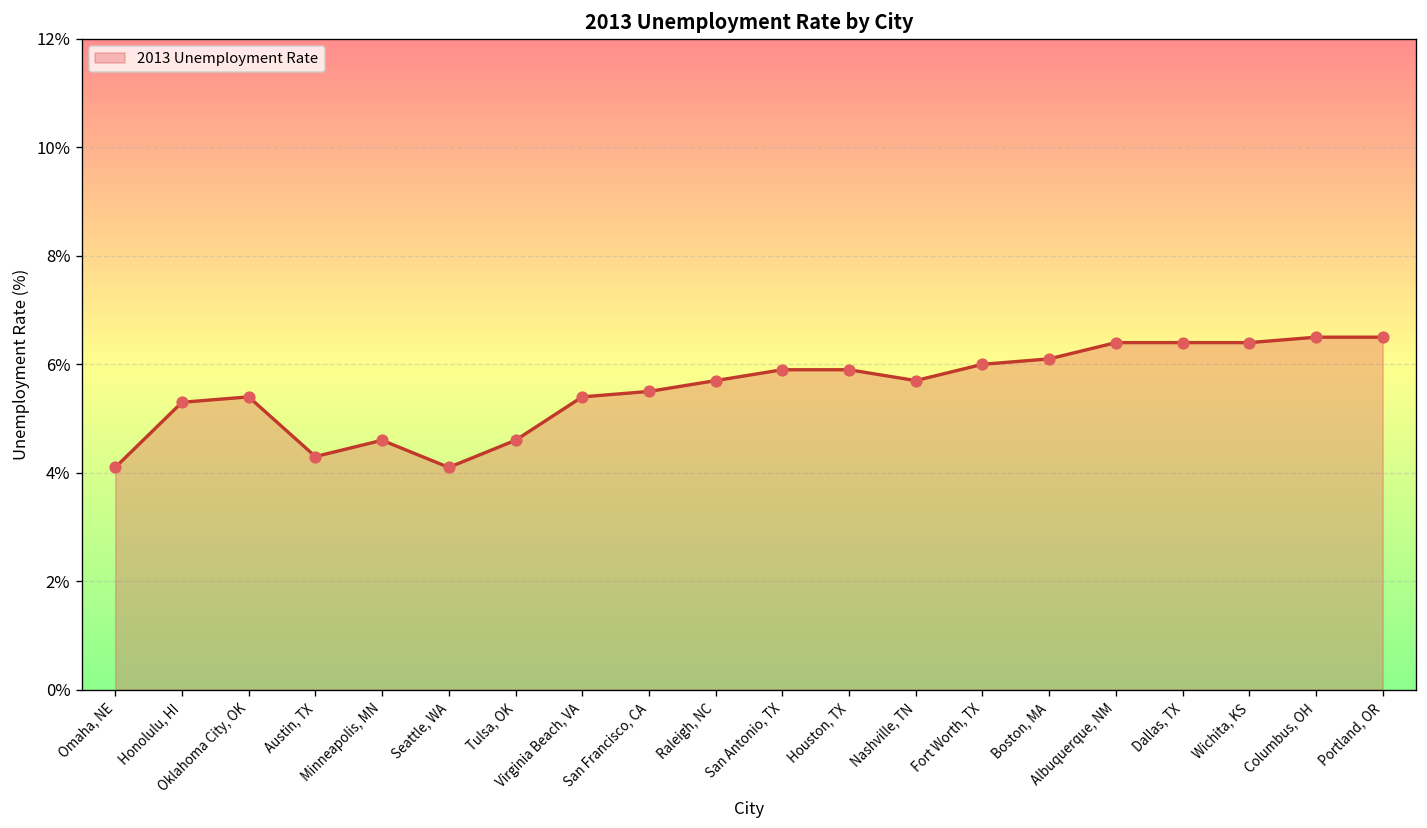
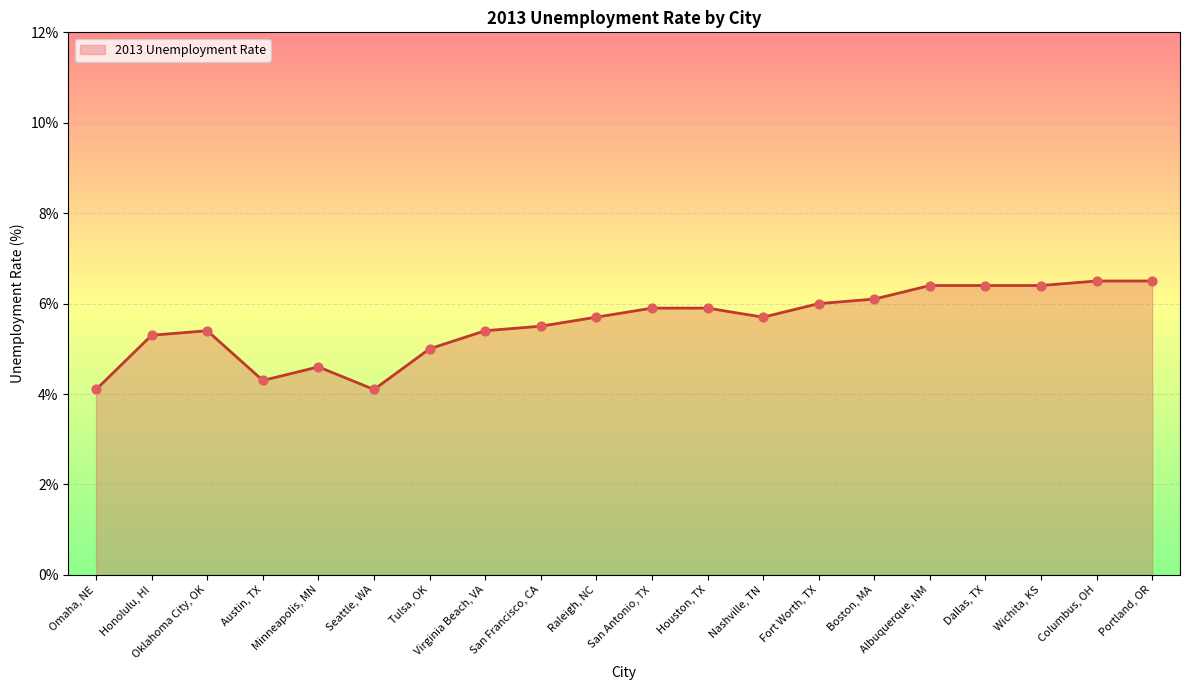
Tulsa, OK: 4.6% -> 5.0%
